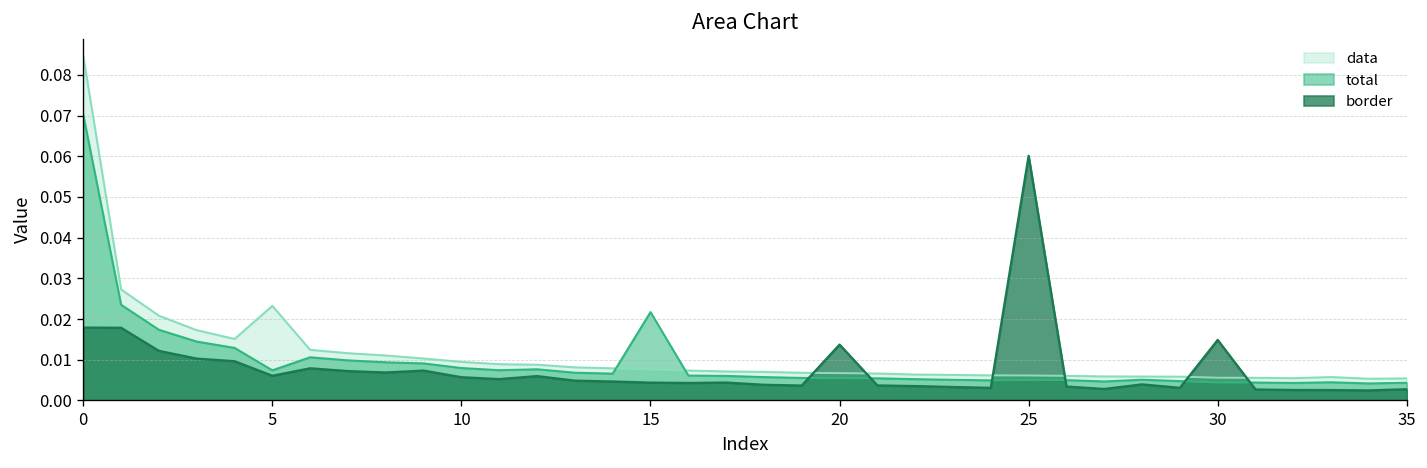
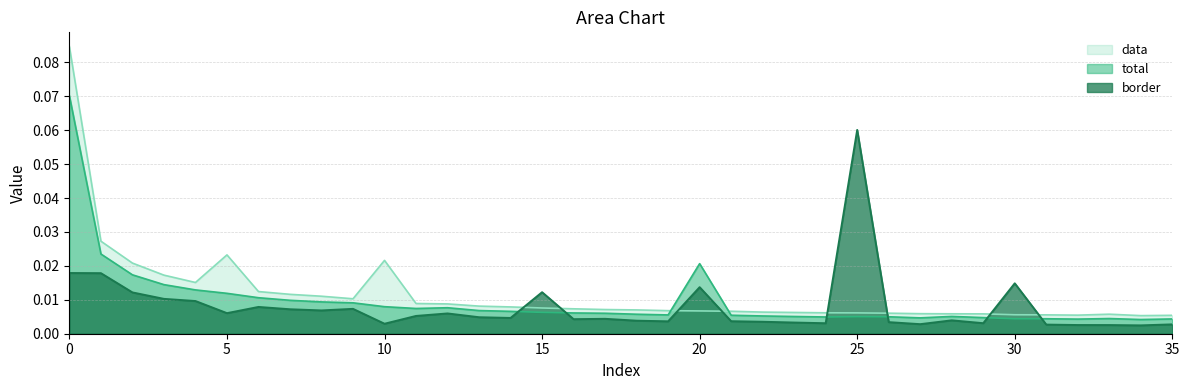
total, 5: 0.007 -> 0.012
data, 10: 0.009 -> 0.022
border, 10: 0.006 -> 0.003
total, 15: 0.022 -> 0.006
border, 15: 0.004 -> 0.012
total, 20: 0.005 -> 0.021
